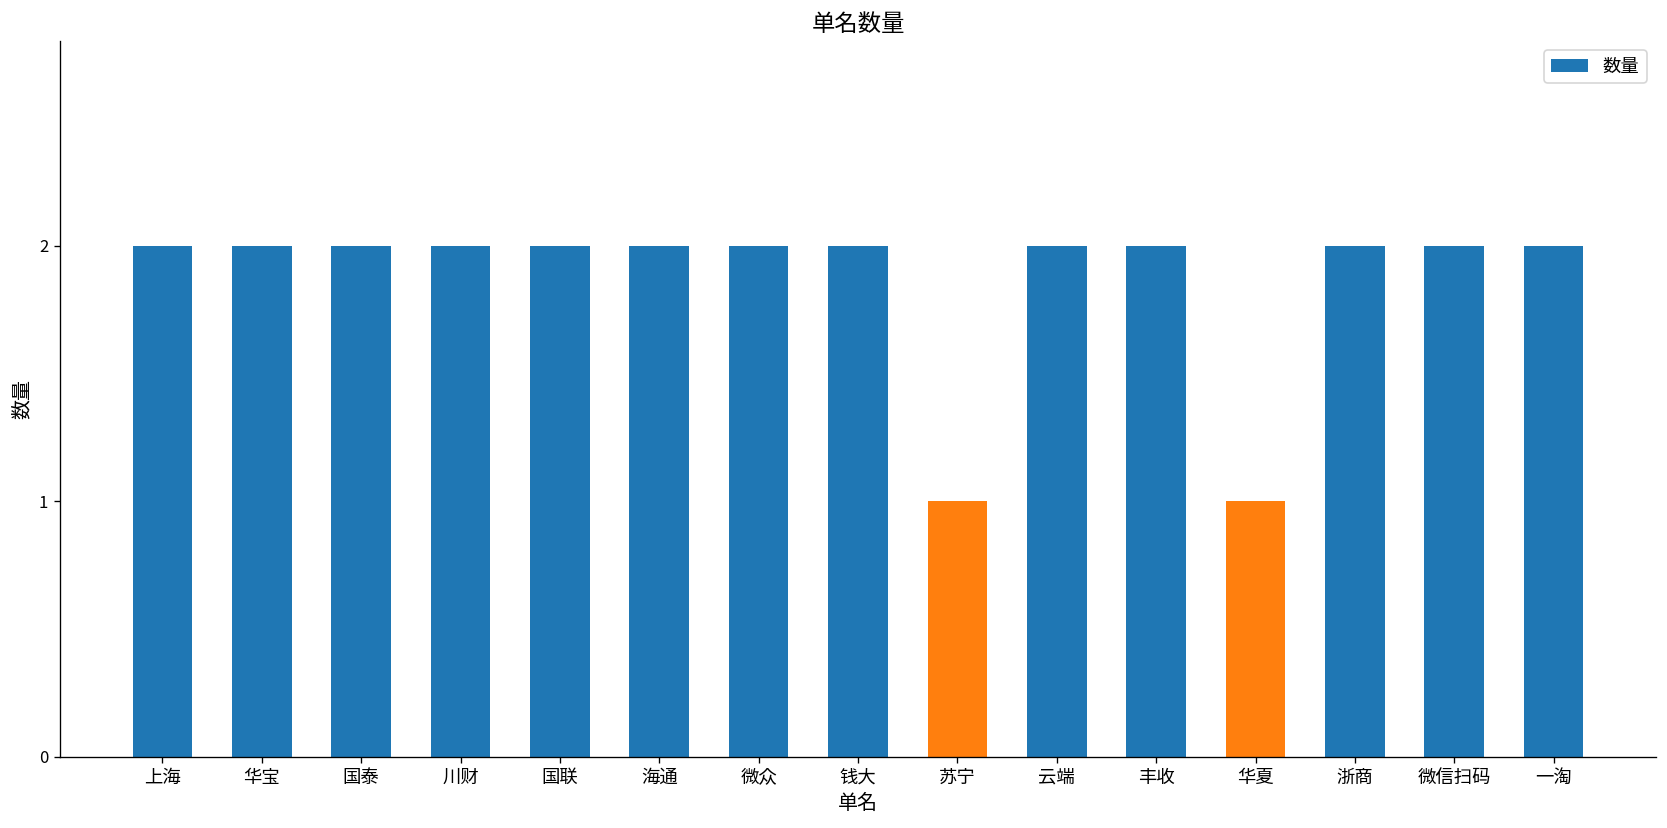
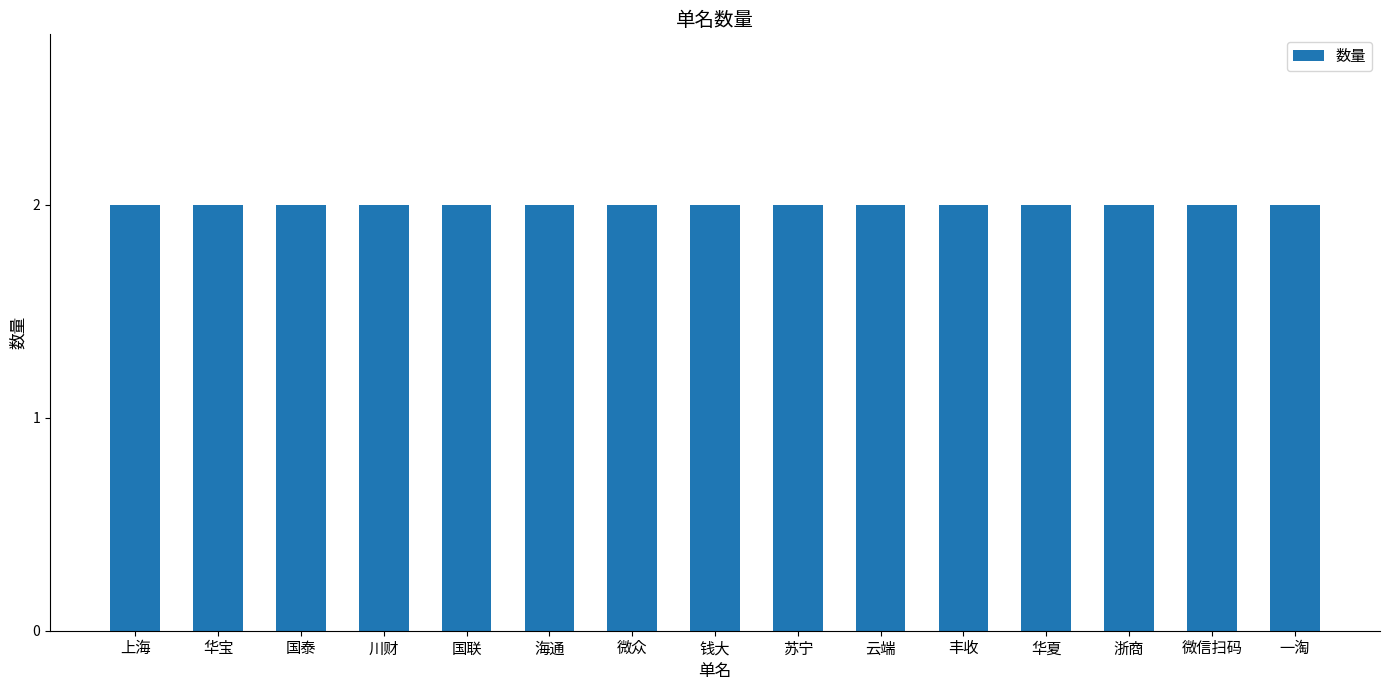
苏宁: 1 -> 2
华夏: 1 -> 2
